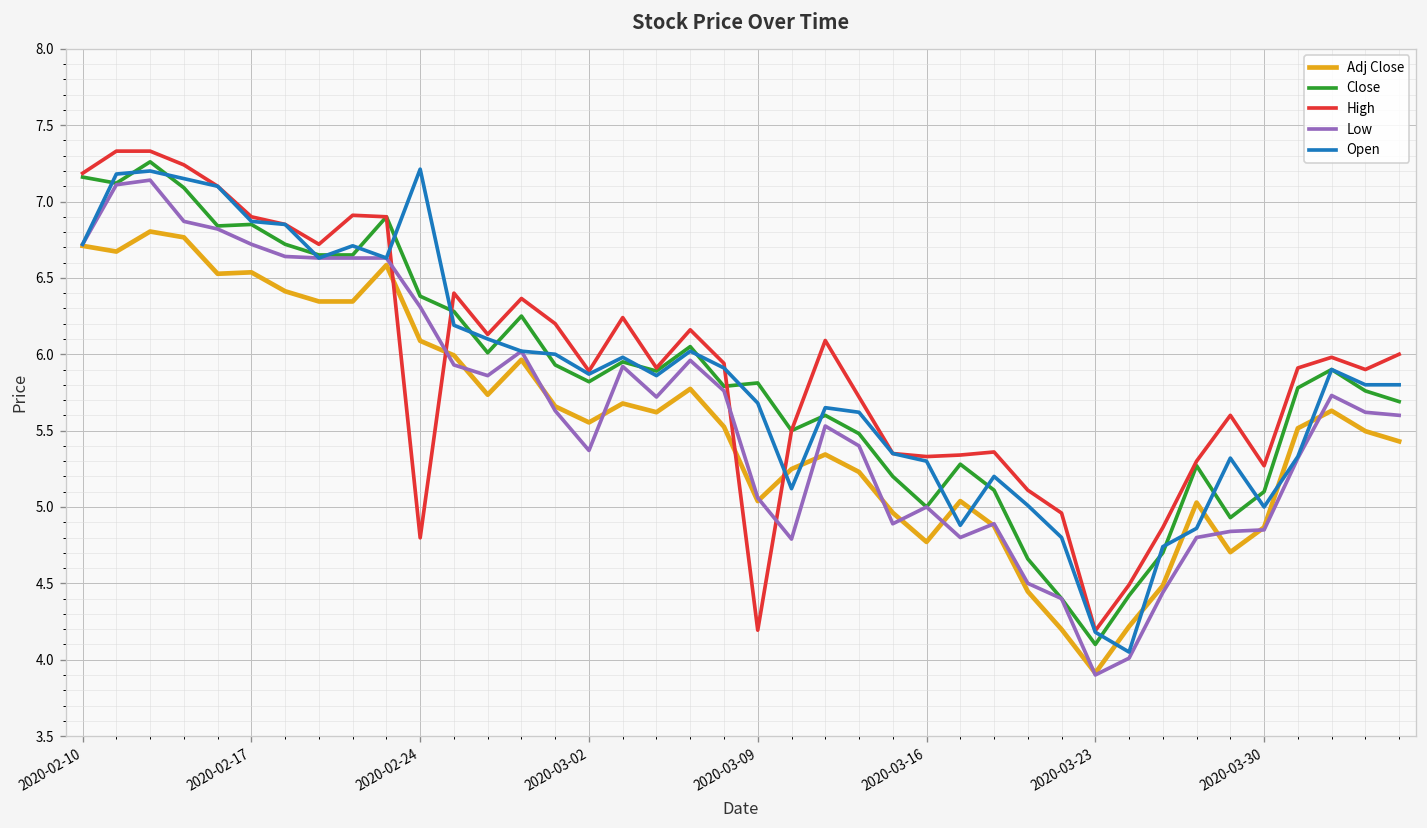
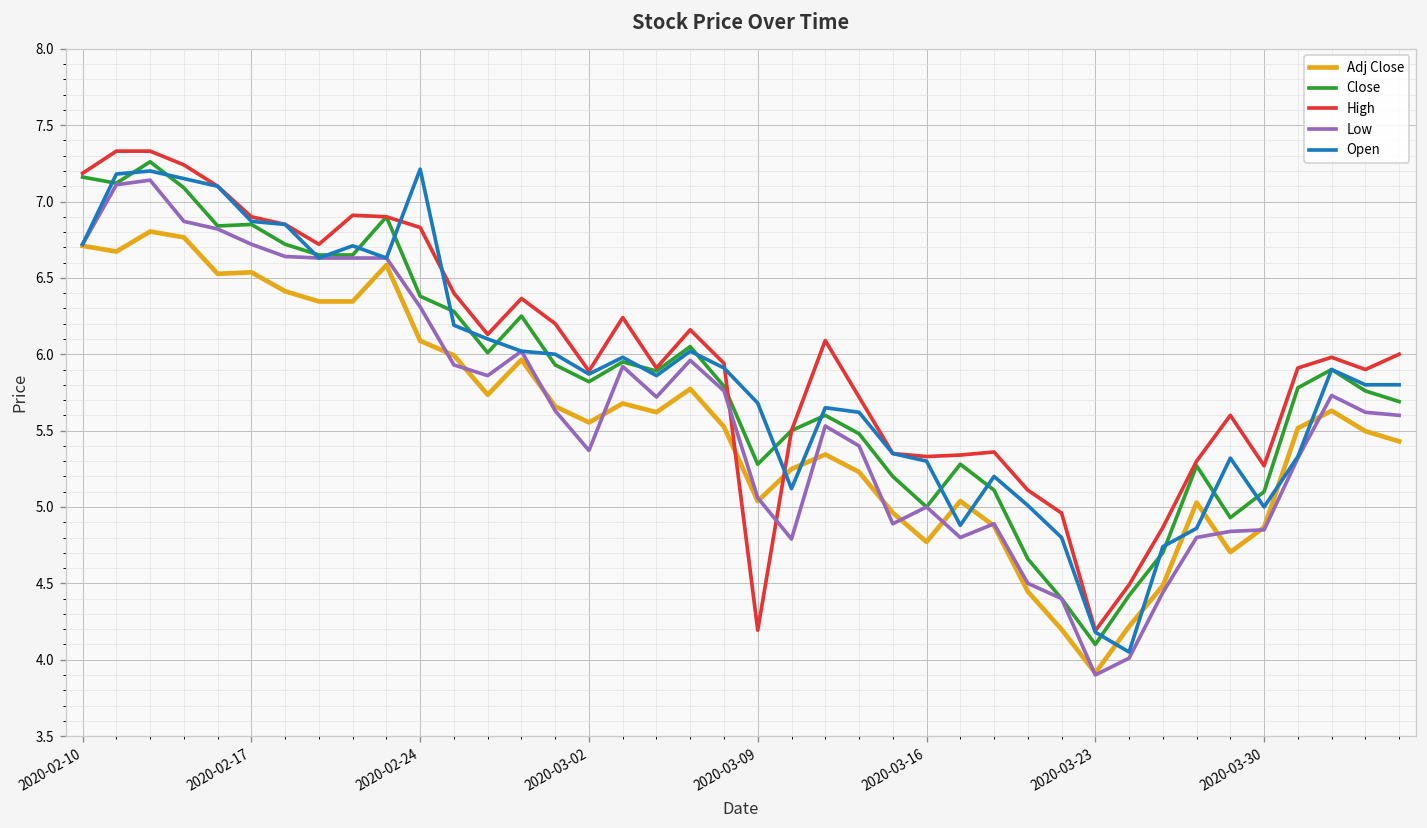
High, 2020-02-24: 4.80 -> 6.83
Close, 2020-03-09: 5.81 -> 5.28
